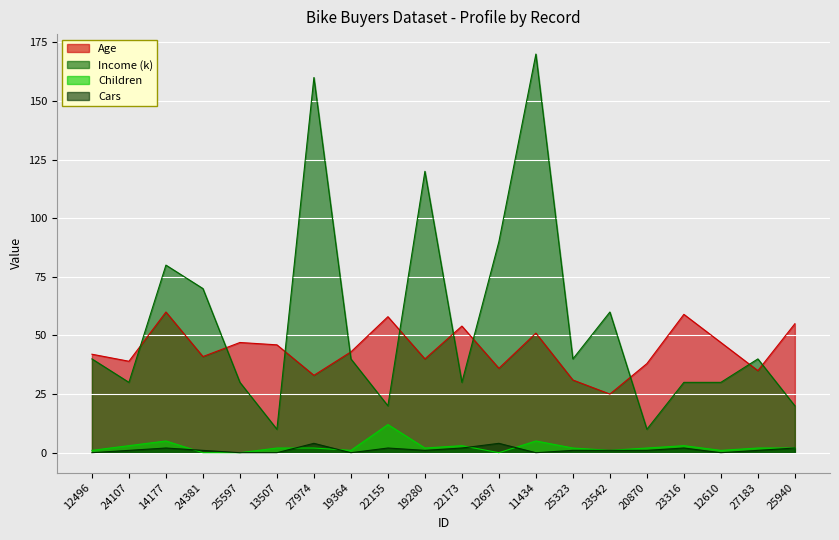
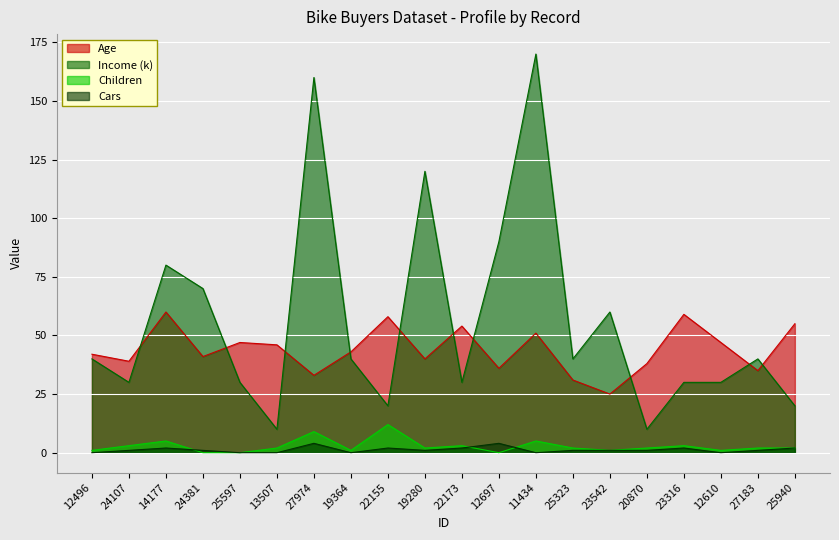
Children, 27974: 2 -> 9
